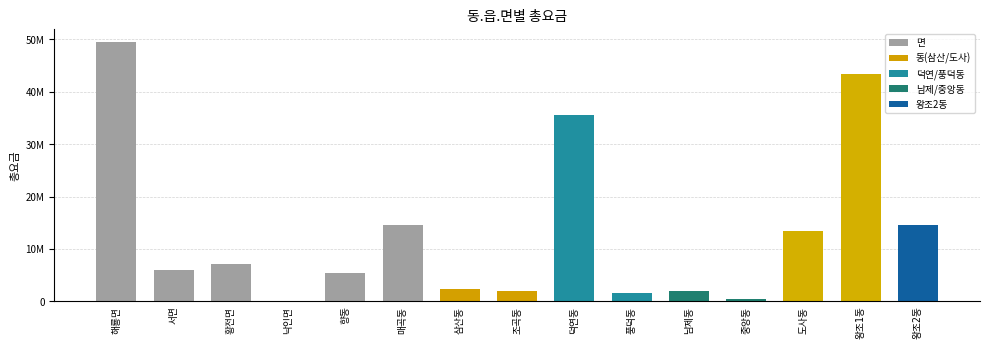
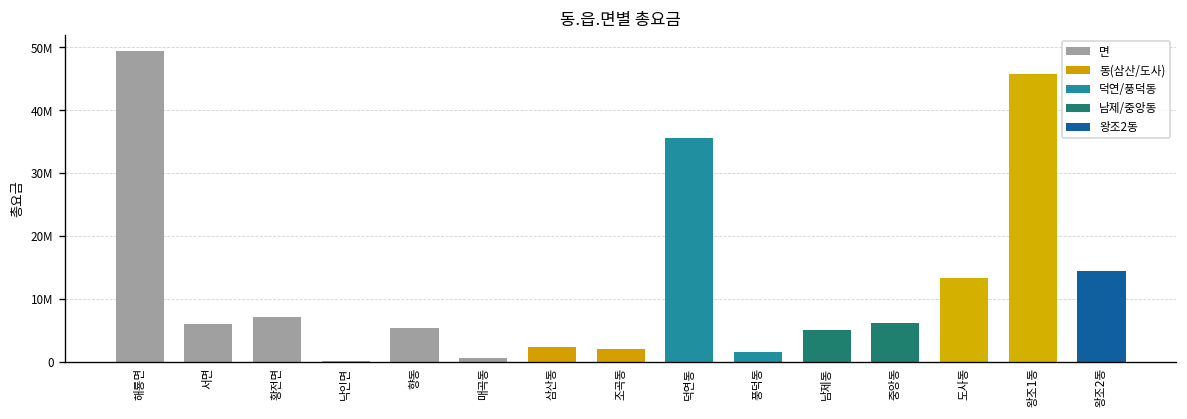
매곡동: 15000000 -> 1000000
남제동: 2000000 -> 5000000
중앙동: 1000000 -> 6000000
왕조1동: 43000000 -> 46000000
